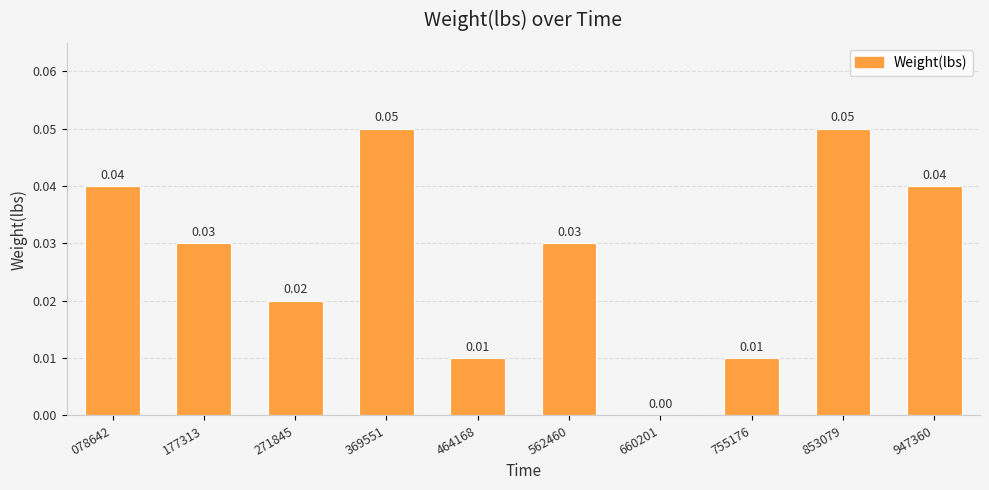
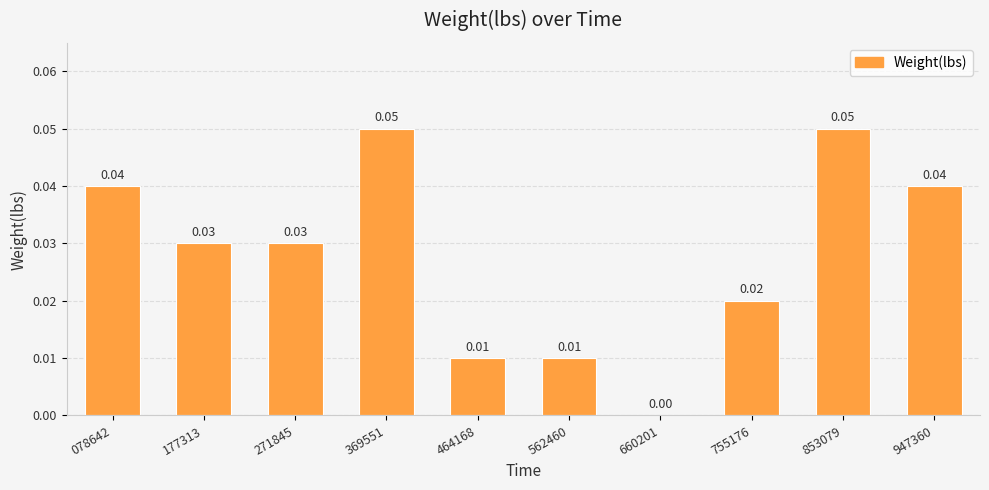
271845: 0.02 -> 0.03
562460: 0.03 -> 0.01
755176: 0.01 -> 0.02
